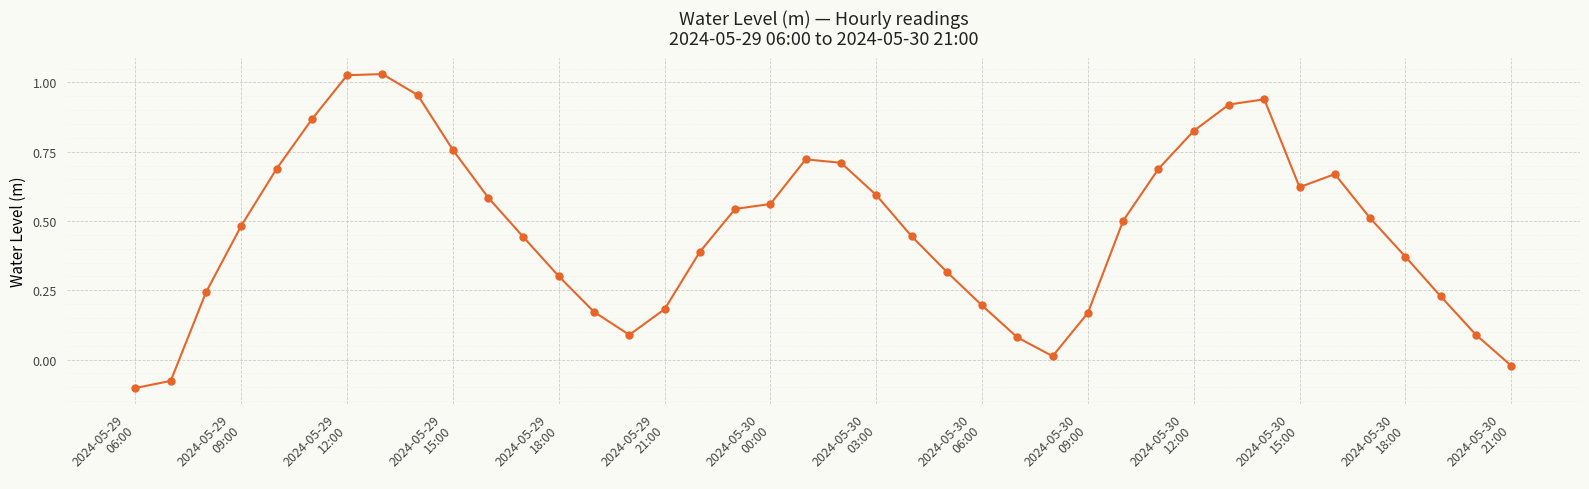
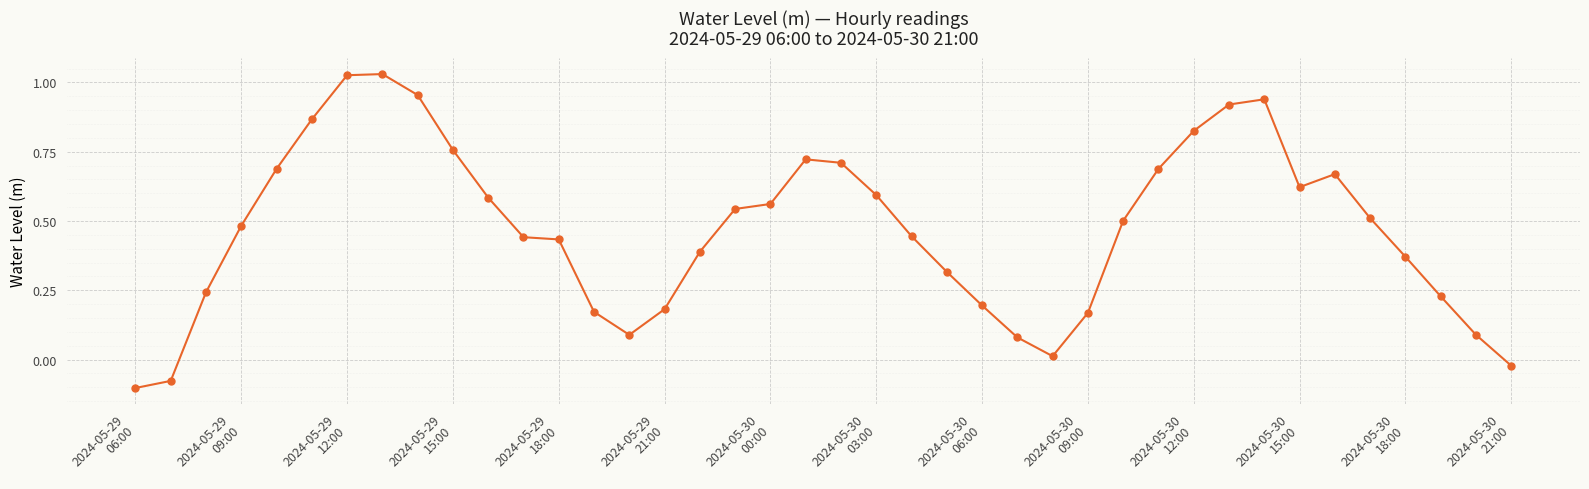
2024-05-29 18:00: 0.30 -> 0.43
